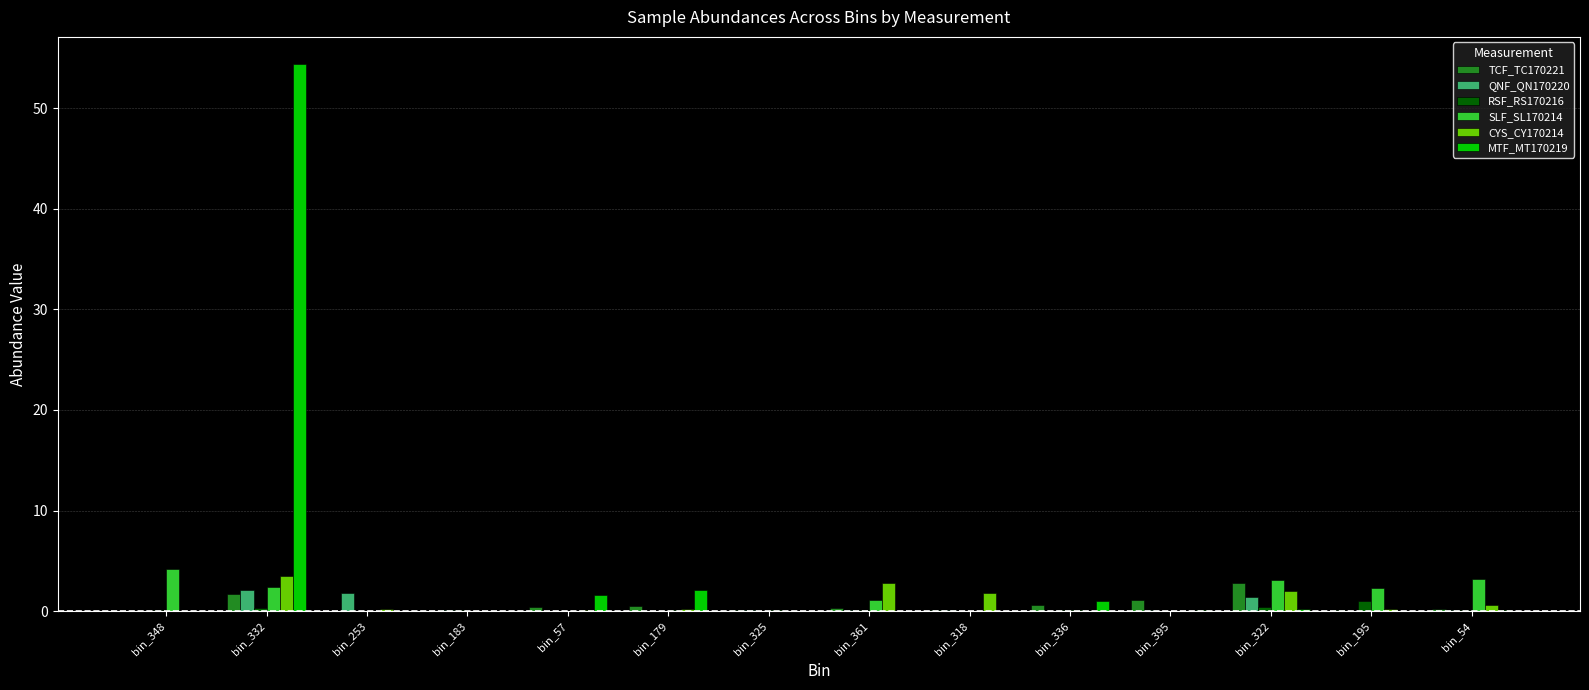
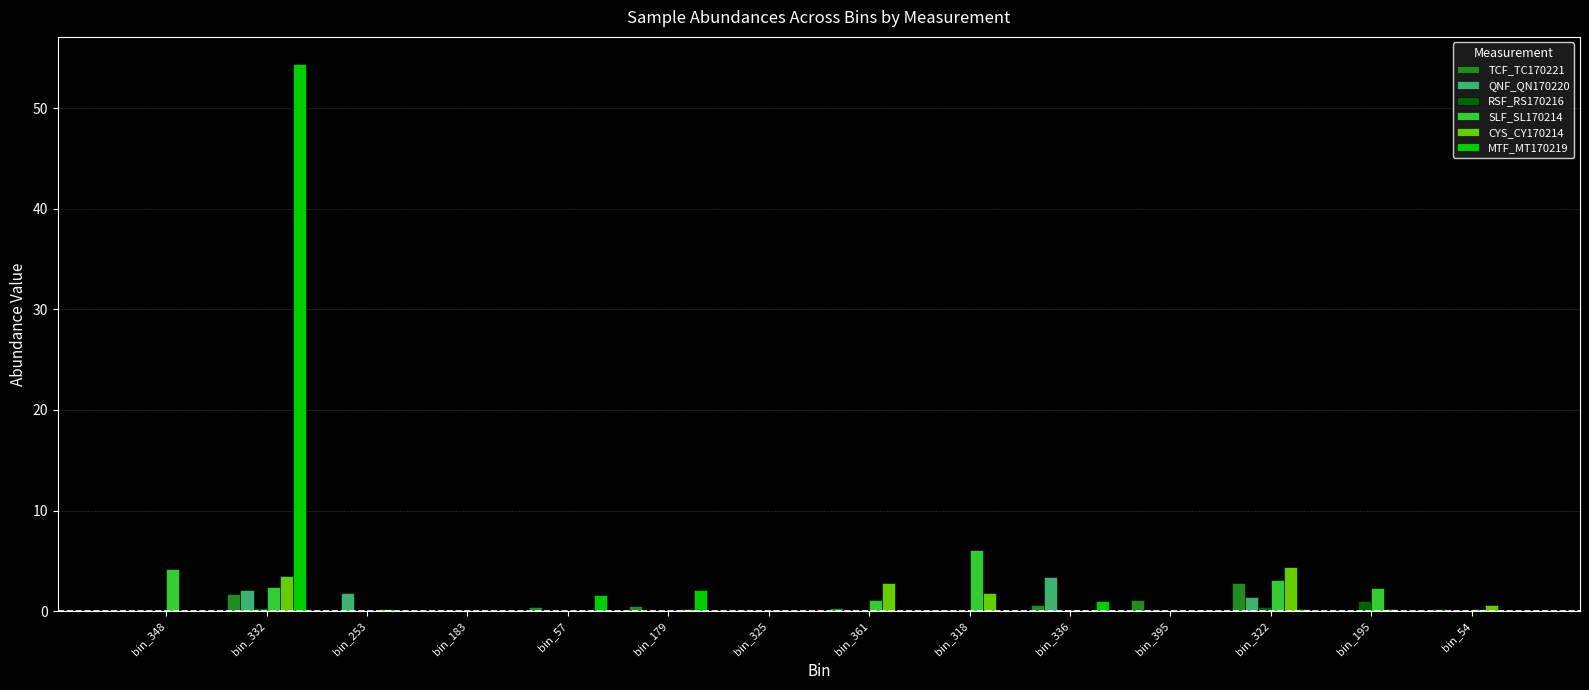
SLF_SL170214, bin_318: 0.0 -> 6.1
QNF_QN170220, bin_336: 0.0 -> 3.4
CYS_CY170214, bin_322: 2.0 -> 4.4
SLF_SL170214, bin_54: 3.2 -> 0.3
